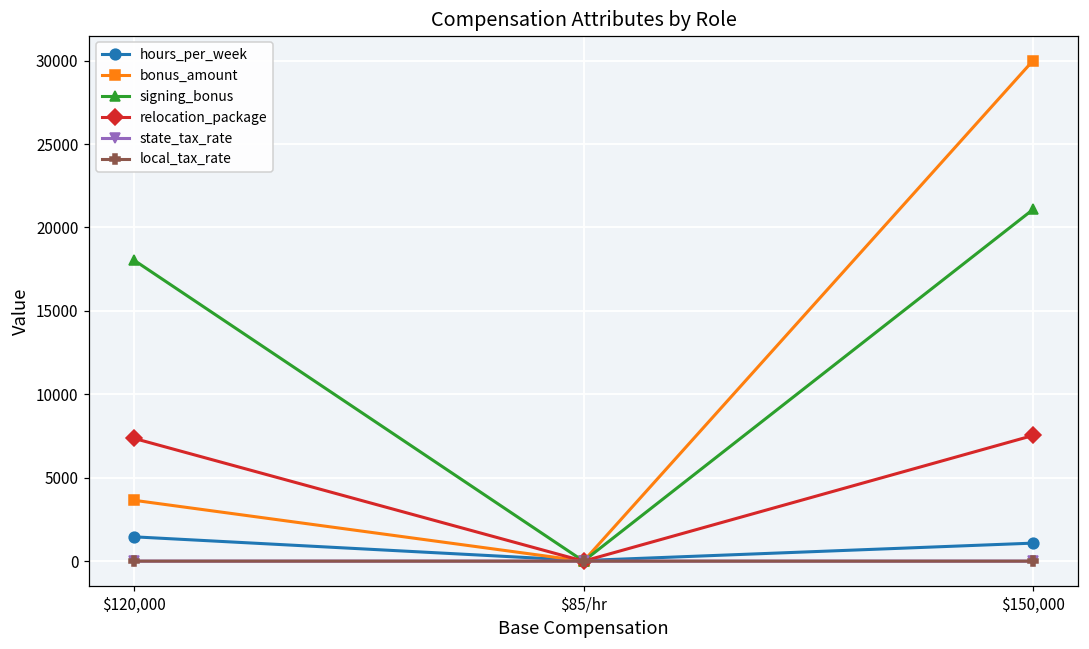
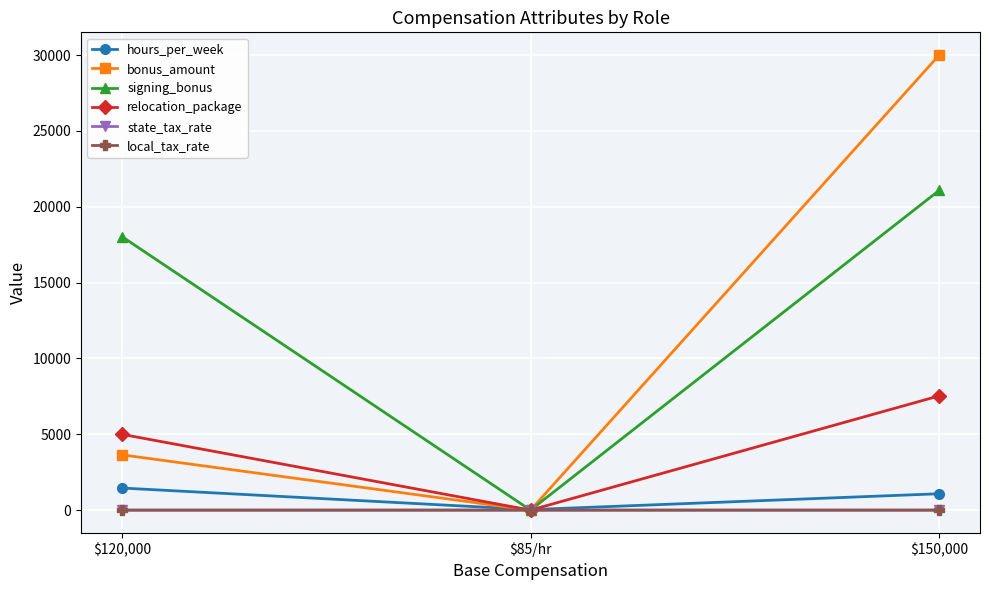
relocation_package, $120,000: 7400 -> 5000
